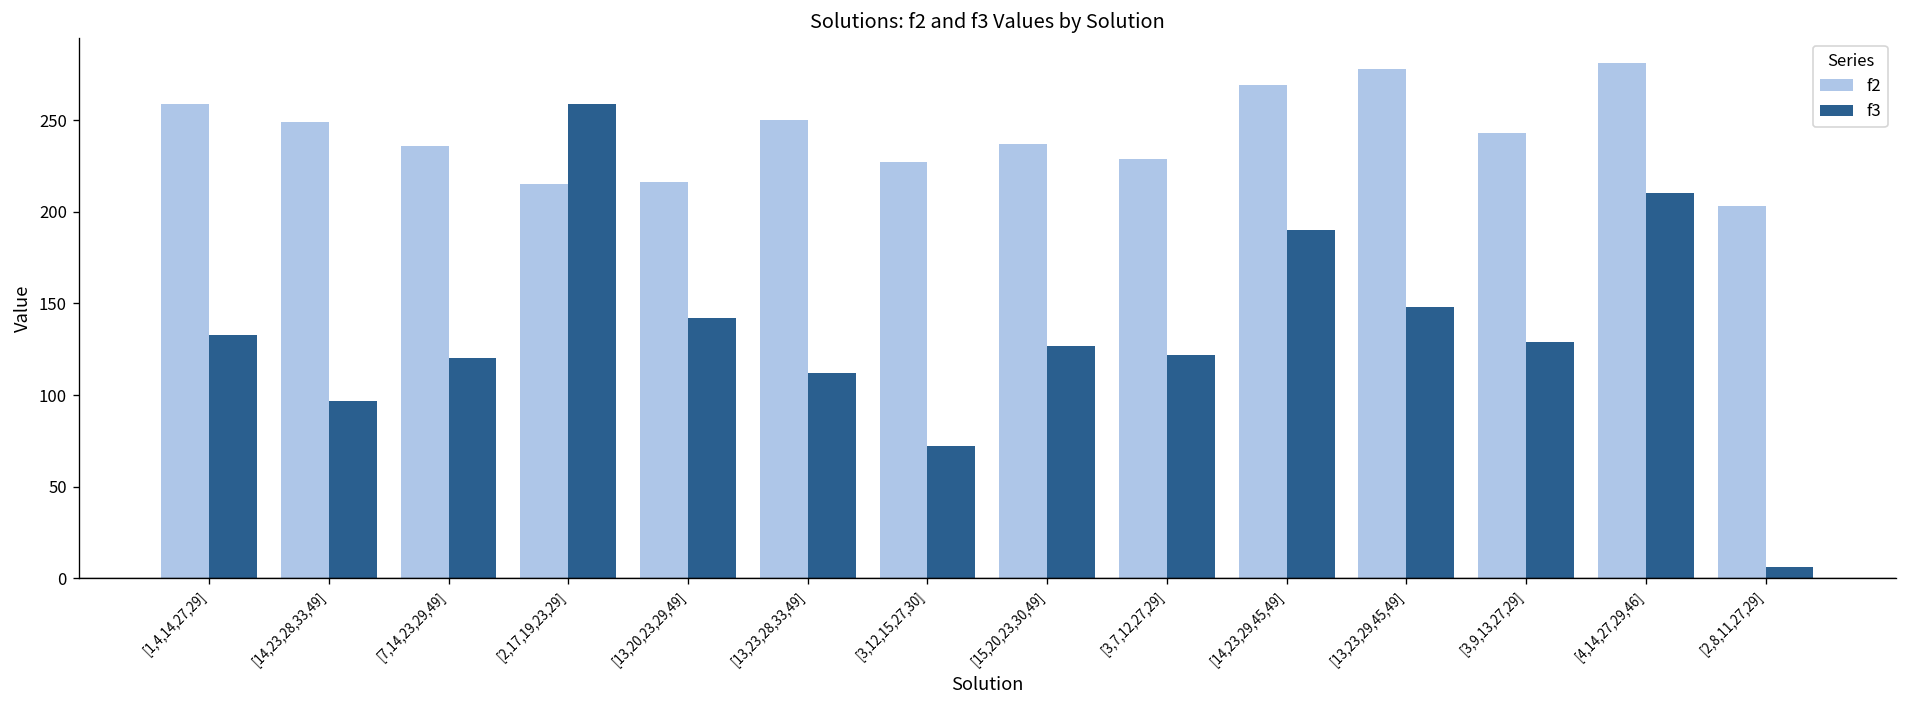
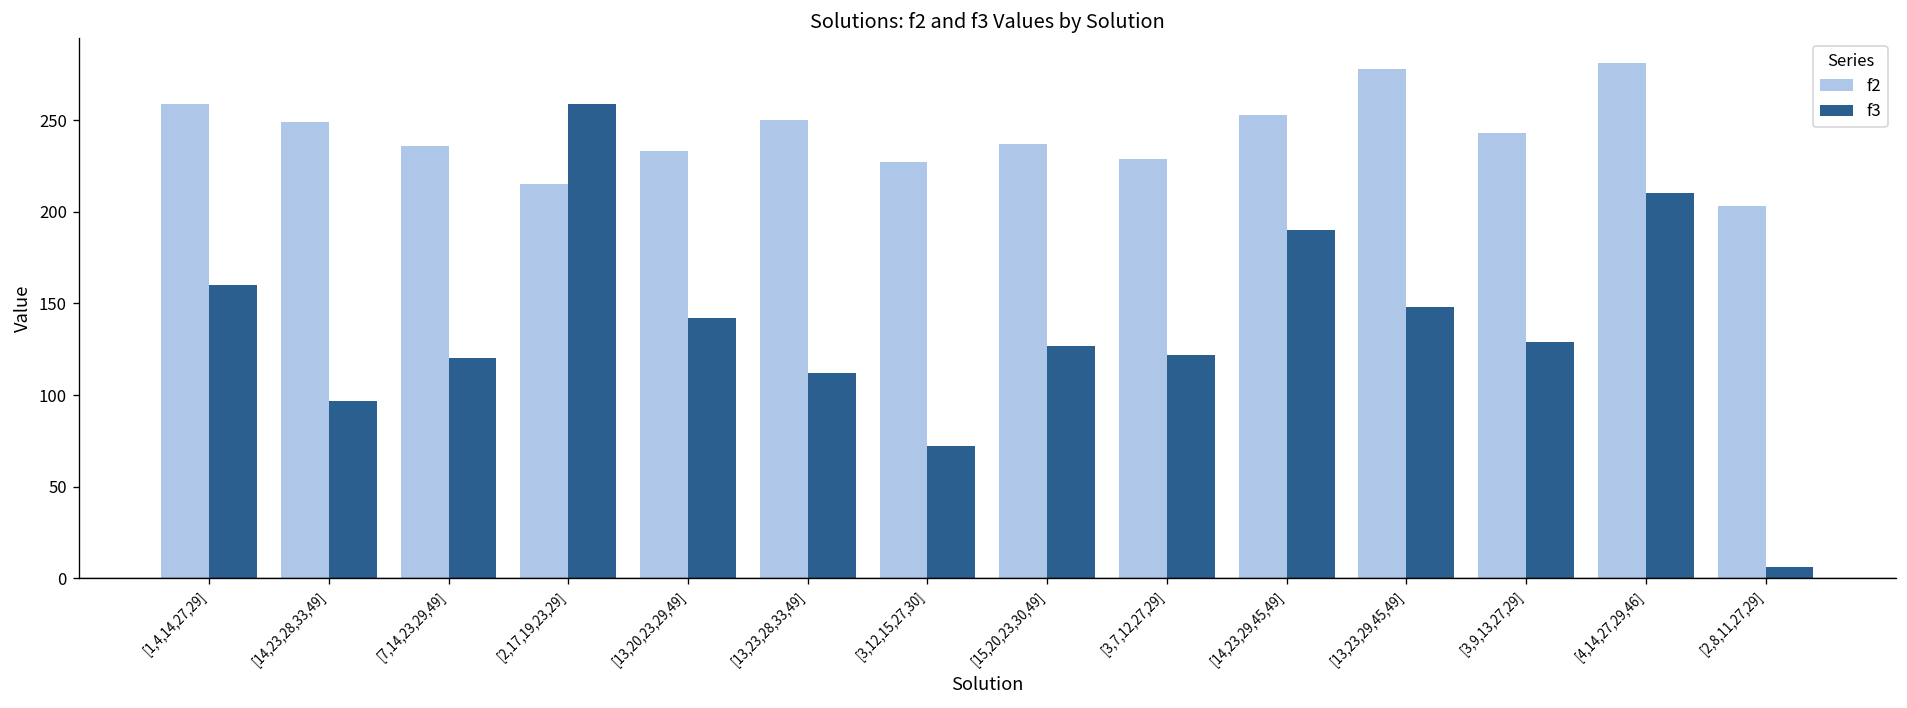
f3, [1,4,14,27,29]: 133 -> 160
f2, [13,20,23,29,49]: 216 -> 233
f2, [14,23,29,45,49]: 269 -> 253
